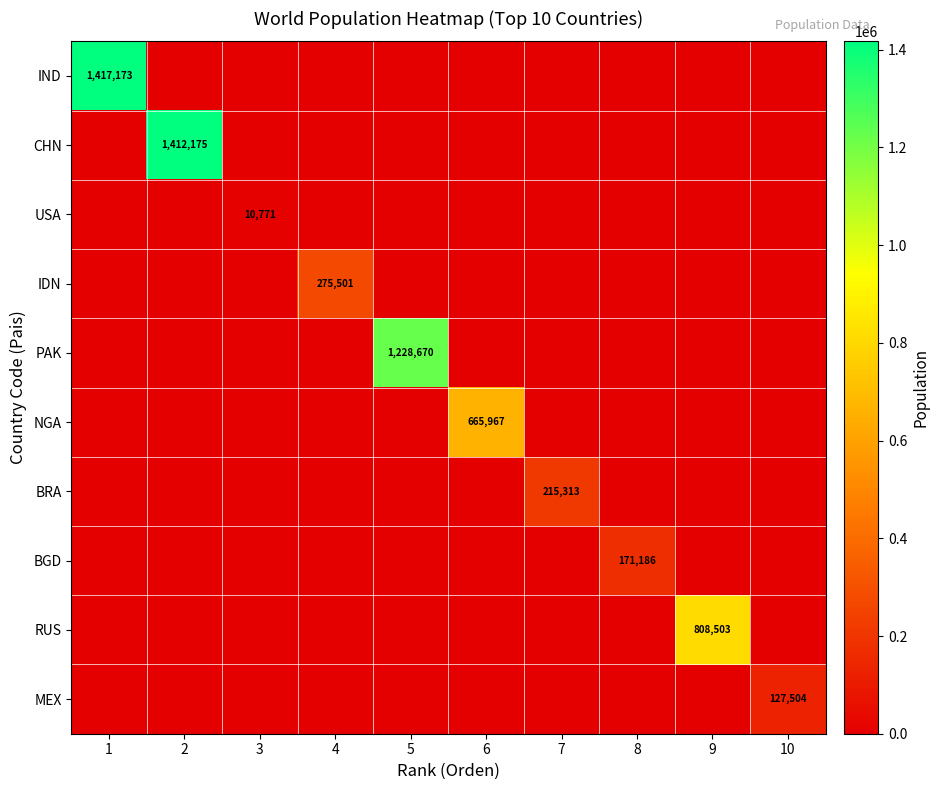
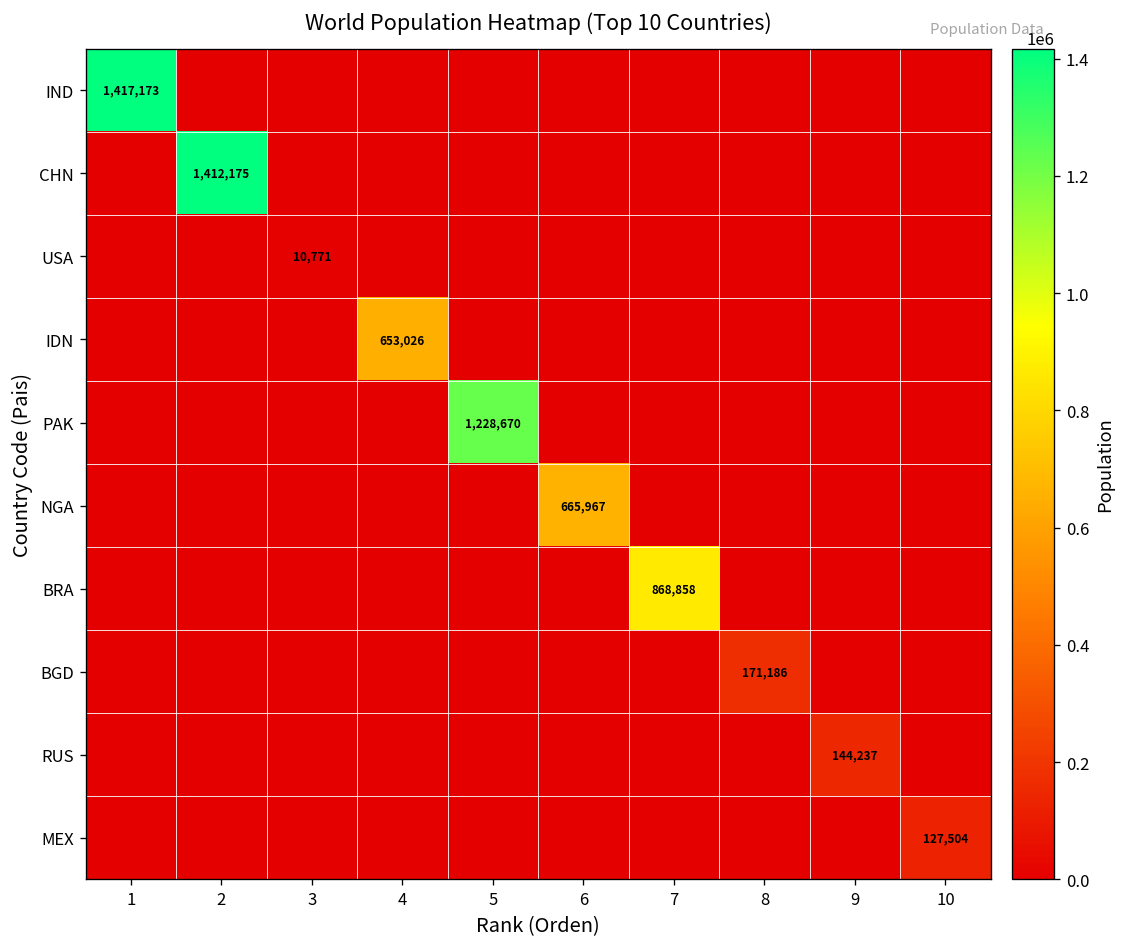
IDN, 4: 275,501 -> 653,026
BRA, 7: 215,313 -> 868,858
RUS, 9: 808,503 -> 144,237
